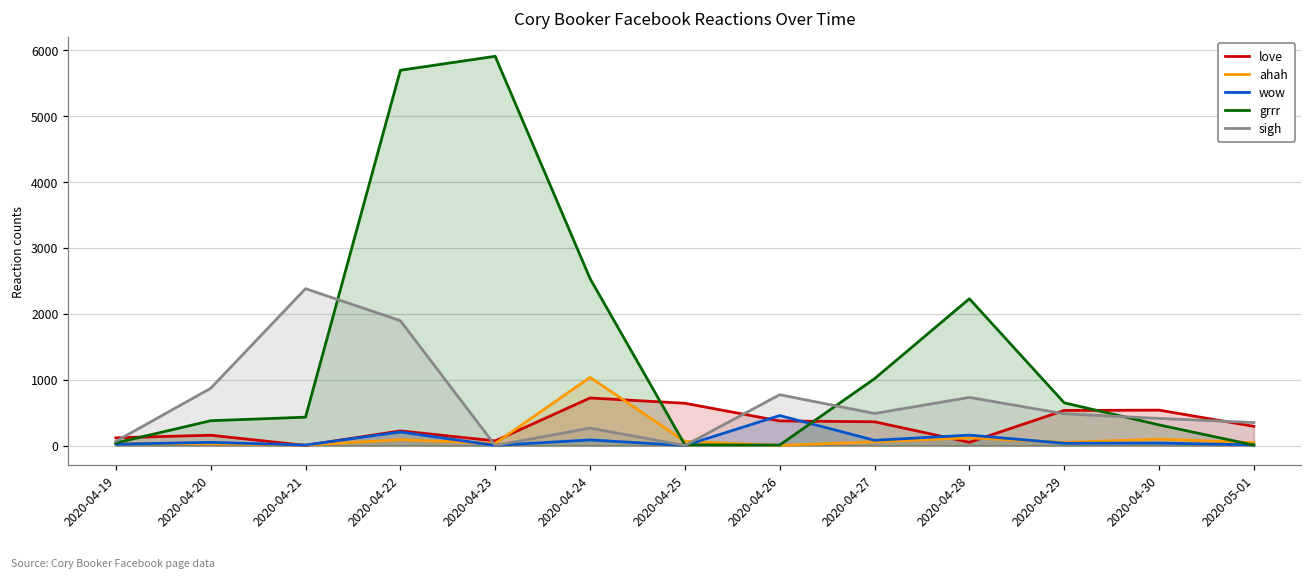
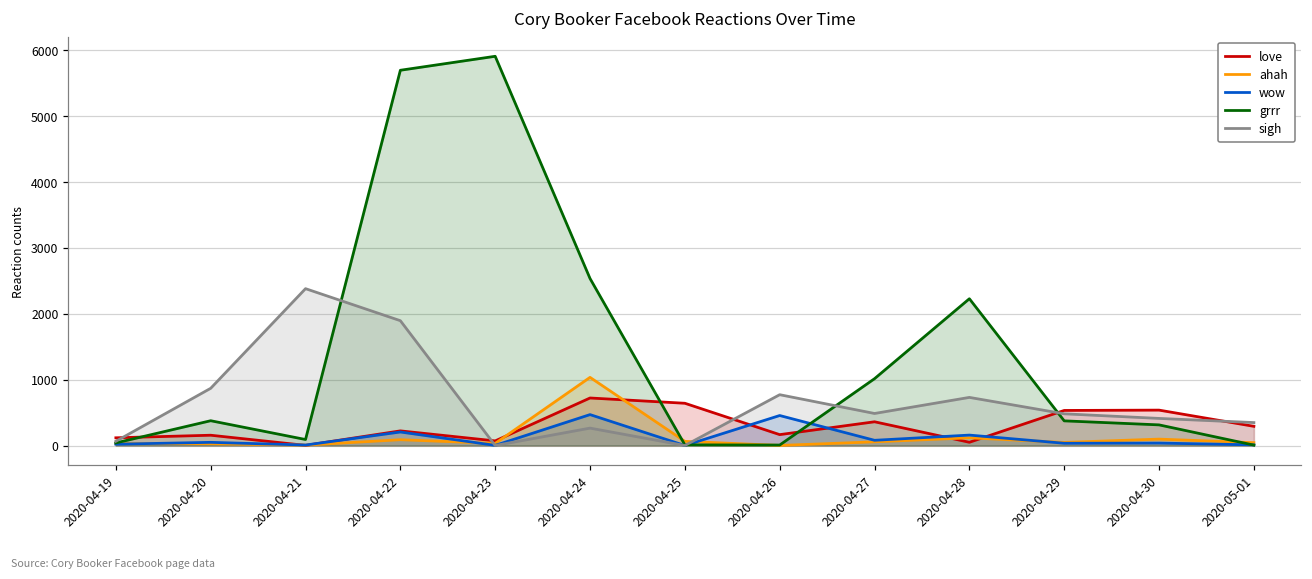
grrr, 2020-04-21: 400 -> 100
wow, 2020-04-24: 100 -> 500
love, 2020-04-26: 400 -> 200
grrr, 2020-04-29: 600 -> 400
